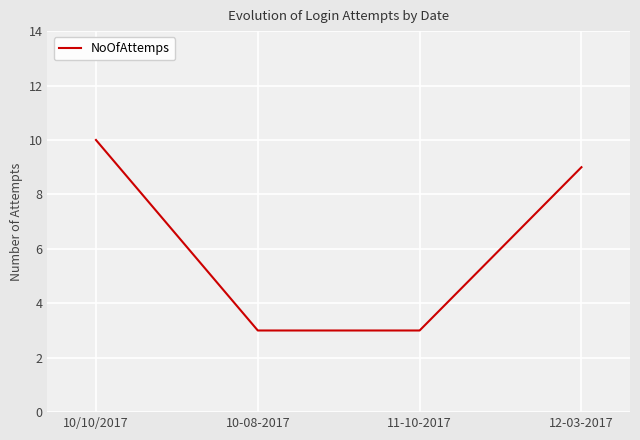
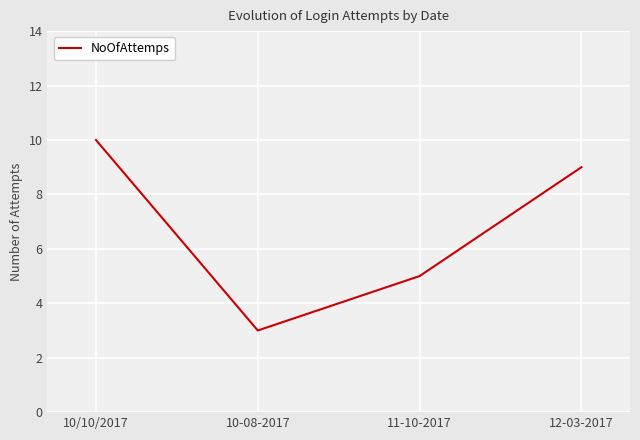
11-10-2017: 3 -> 5
